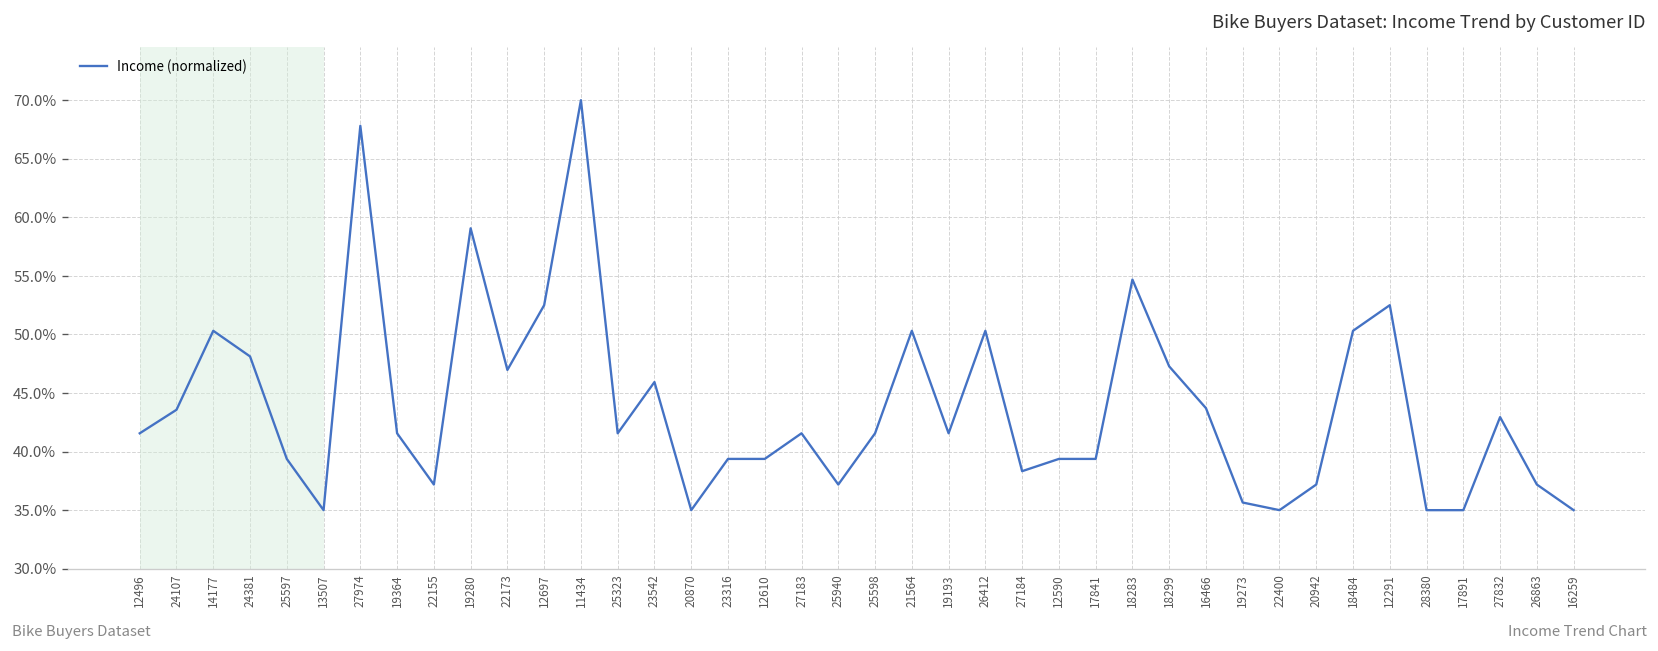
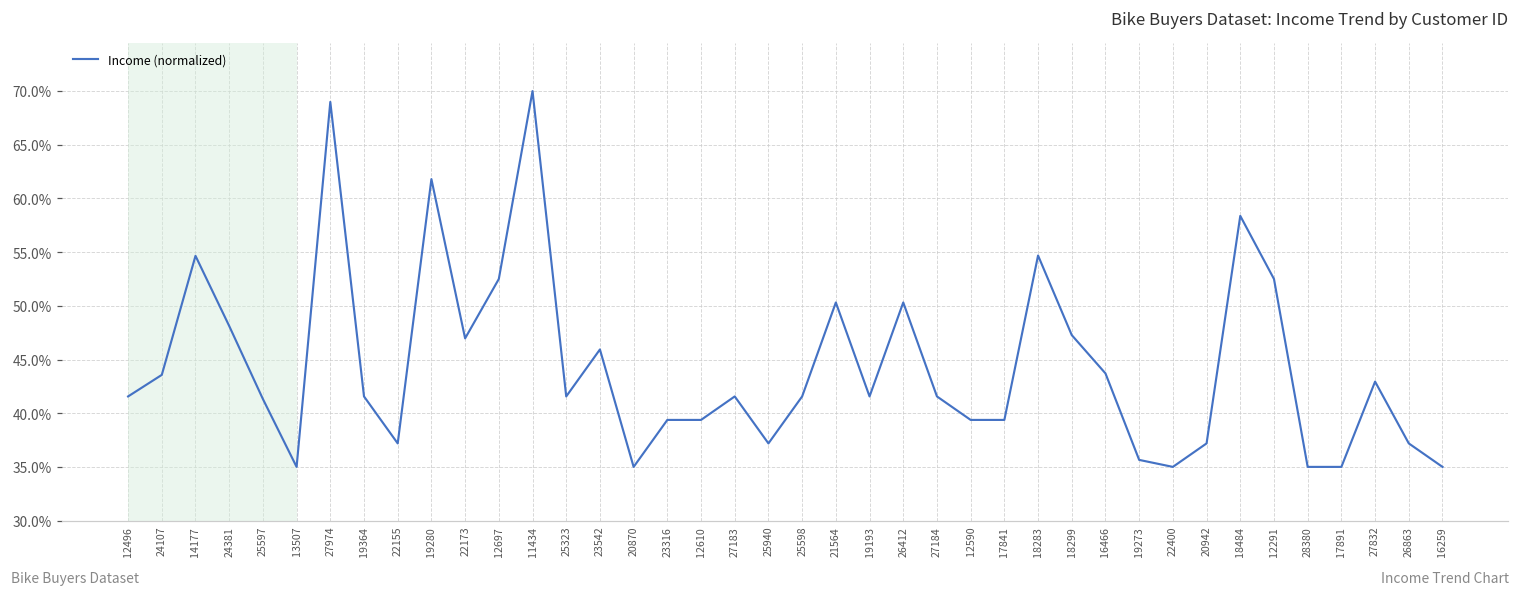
14177: 50% -> 55%
25597: 39% -> 41%
27974: 68% -> 69%
19280: 59% -> 62%
27184: 38% -> 42%
18484: 50% -> 58%
